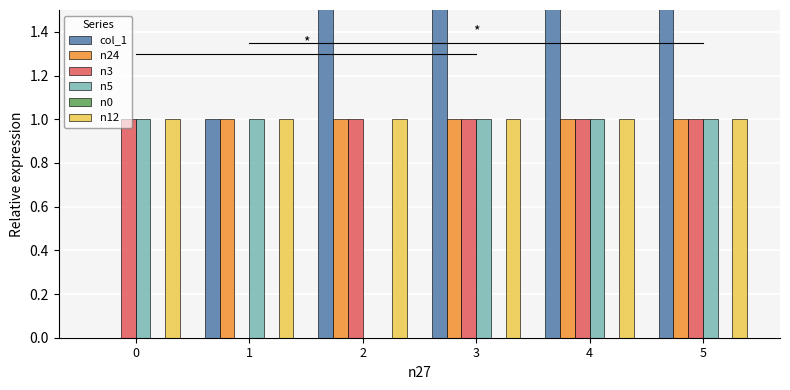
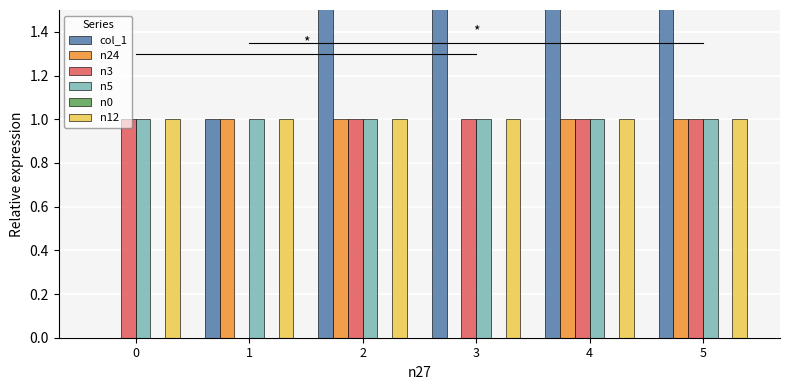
n5, 2: 0 -> 1
n24, 3: 1 -> 0
